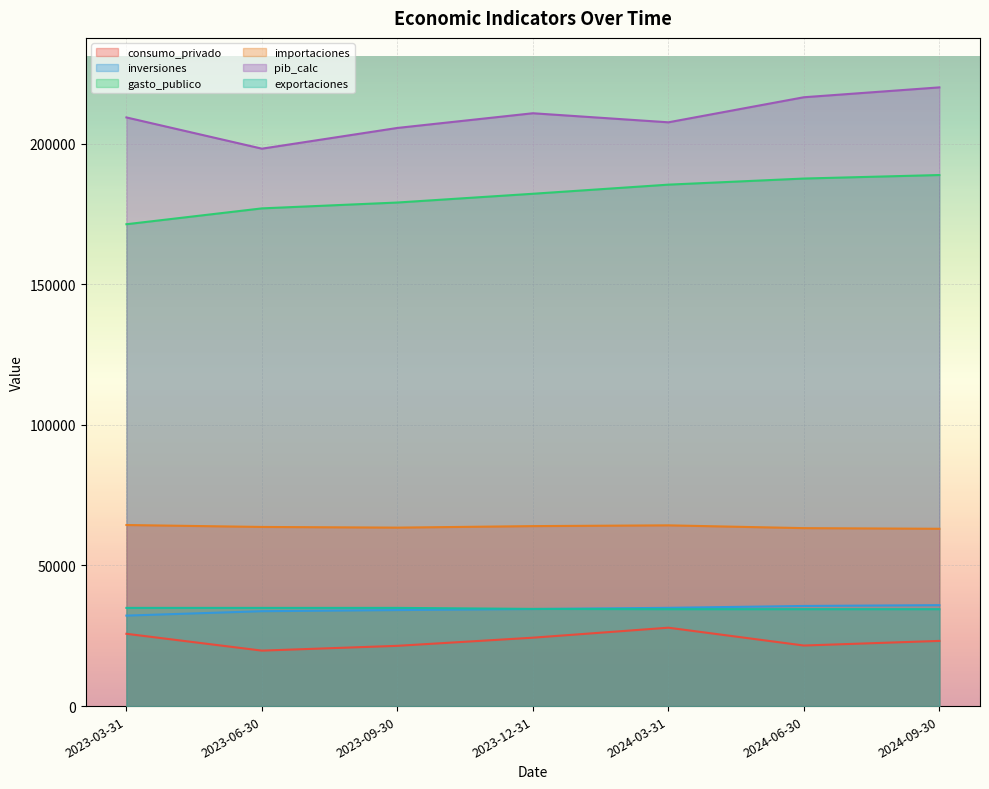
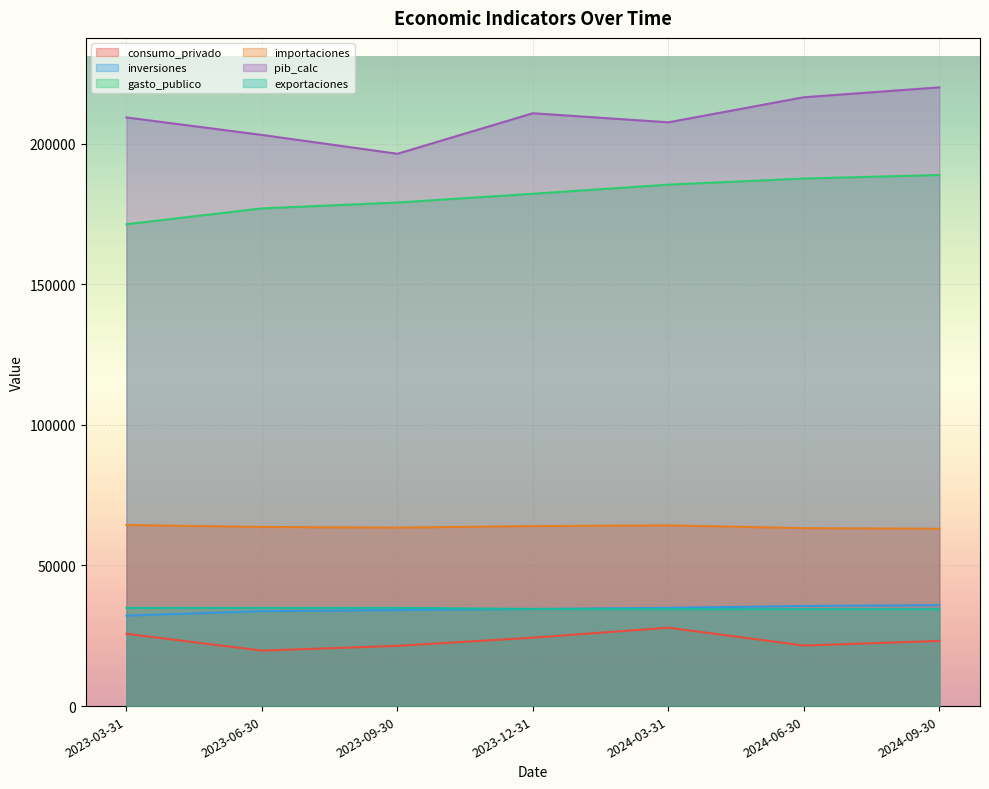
pib_calc, 2023-06-30: 198000 -> 203000
pib_calc, 2023-09-30: 206000 -> 196000
